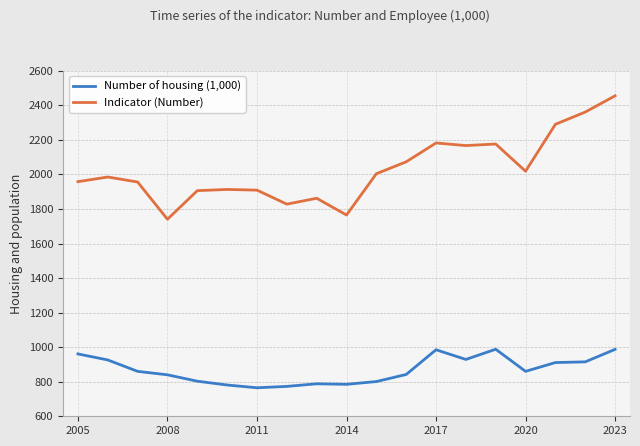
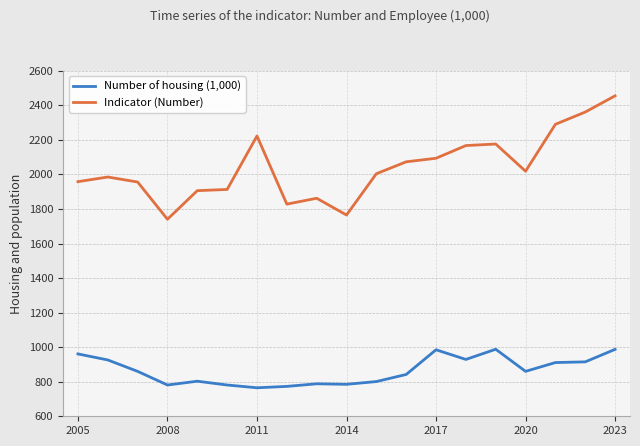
Number of housing (1,000), 2008: 840 -> 780
Indicator (Number), 2011: 1910 -> 2220
Indicator (Number), 2017: 2180 -> 2090
